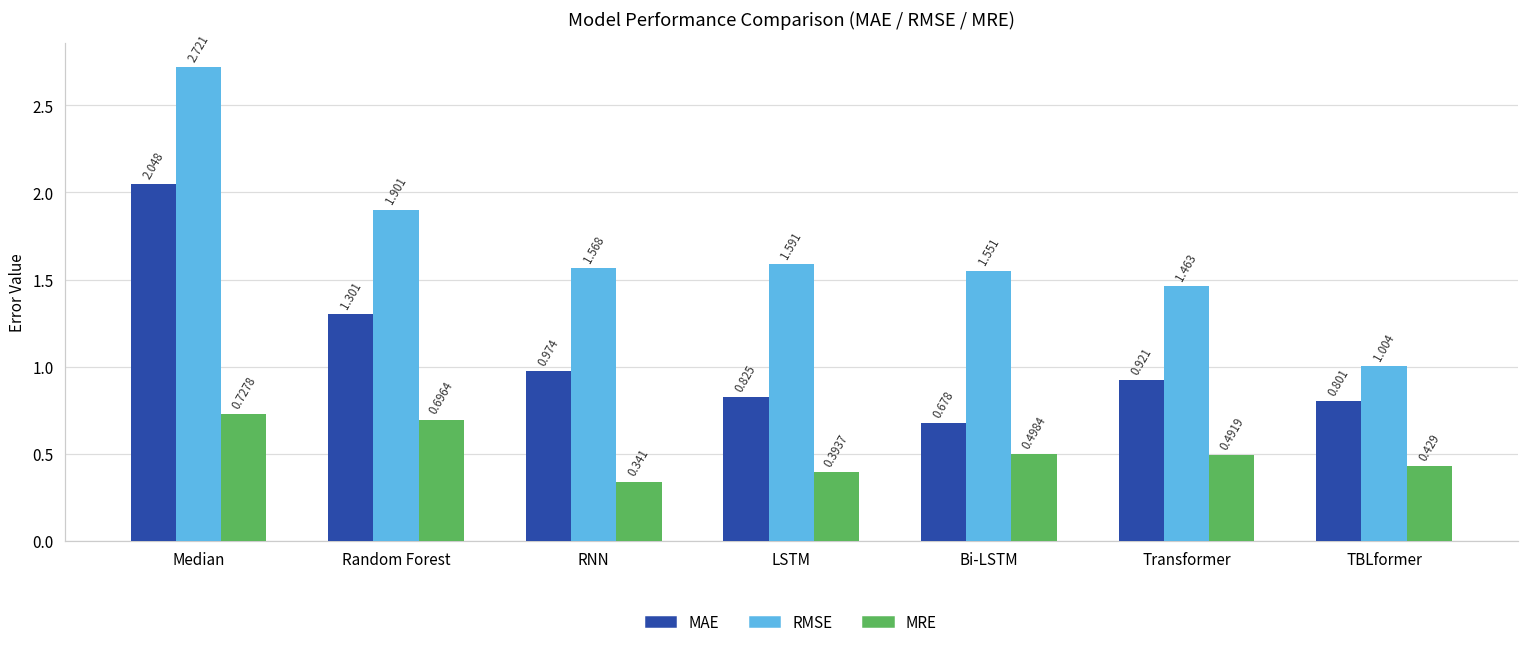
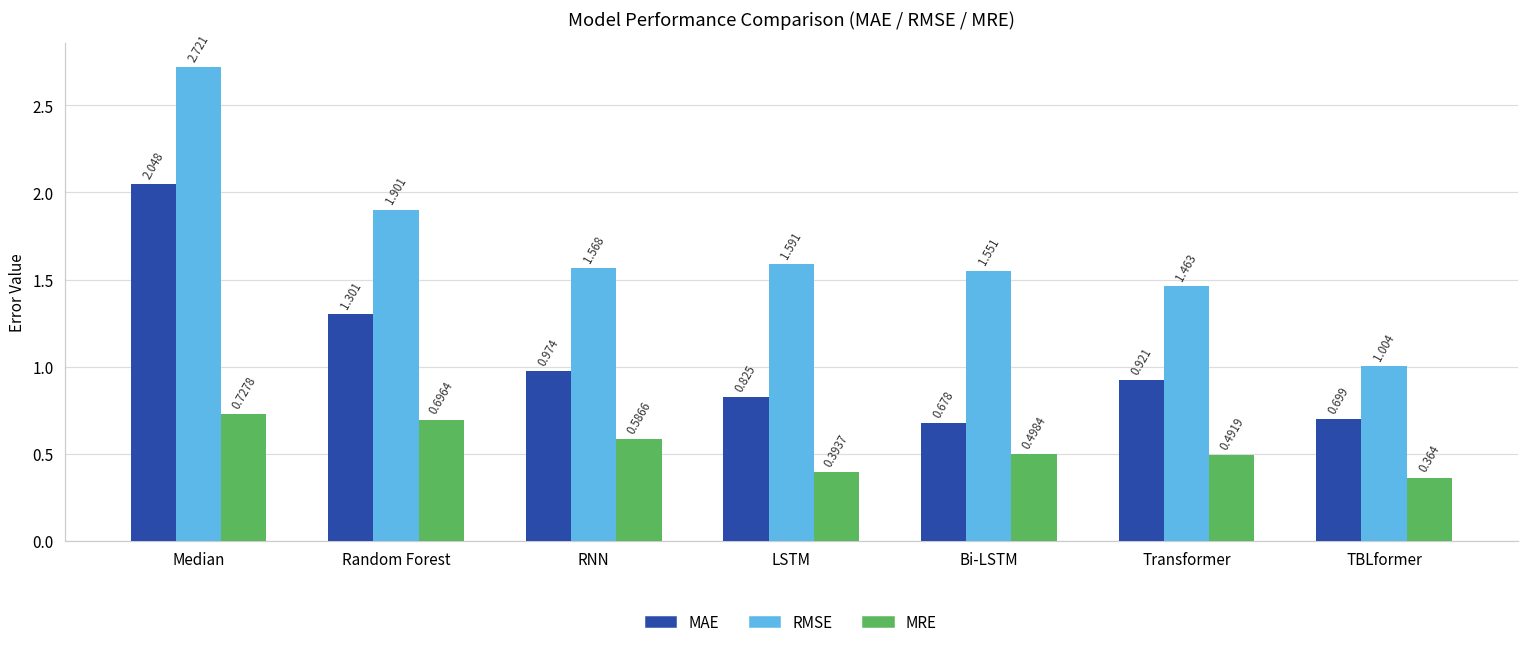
MRE, RNN: 0.341 -> 0.5866
MAE, TBLformer: 0.801 -> 0.699
MRE, TBLformer: 0.429 -> 0.364
